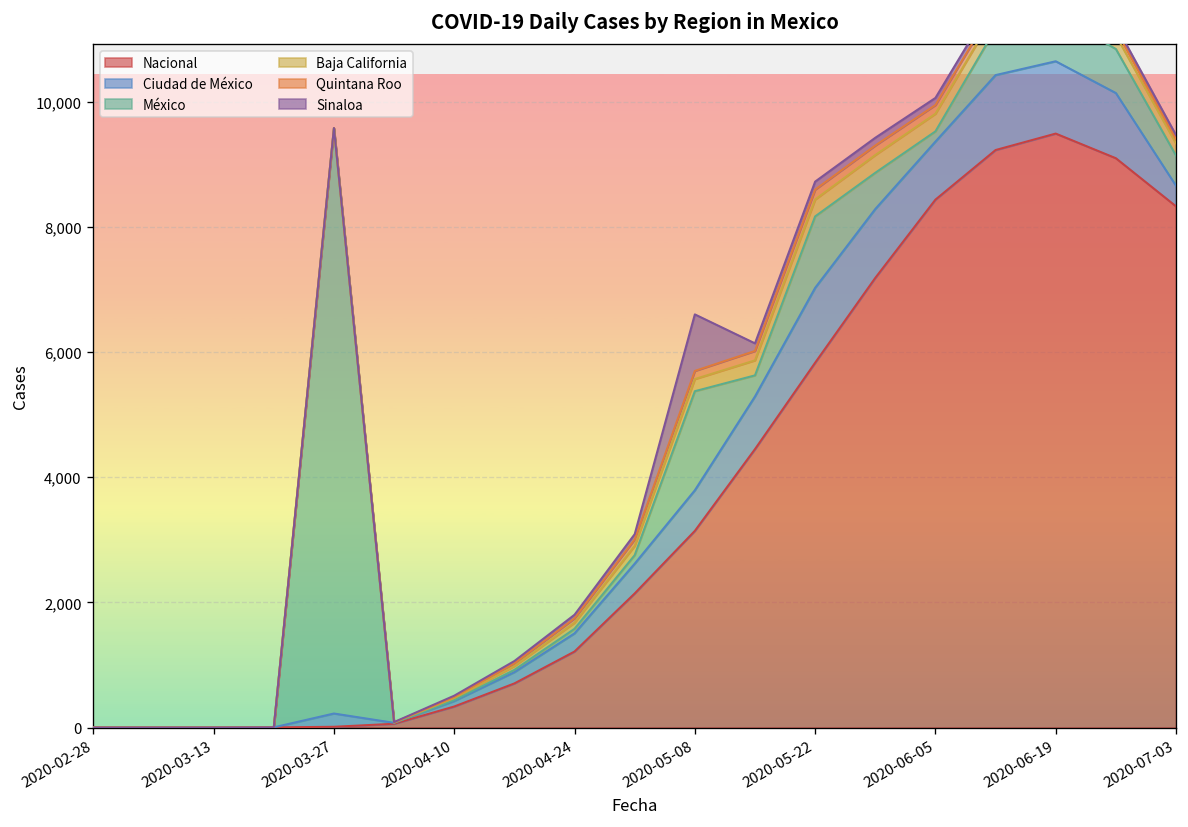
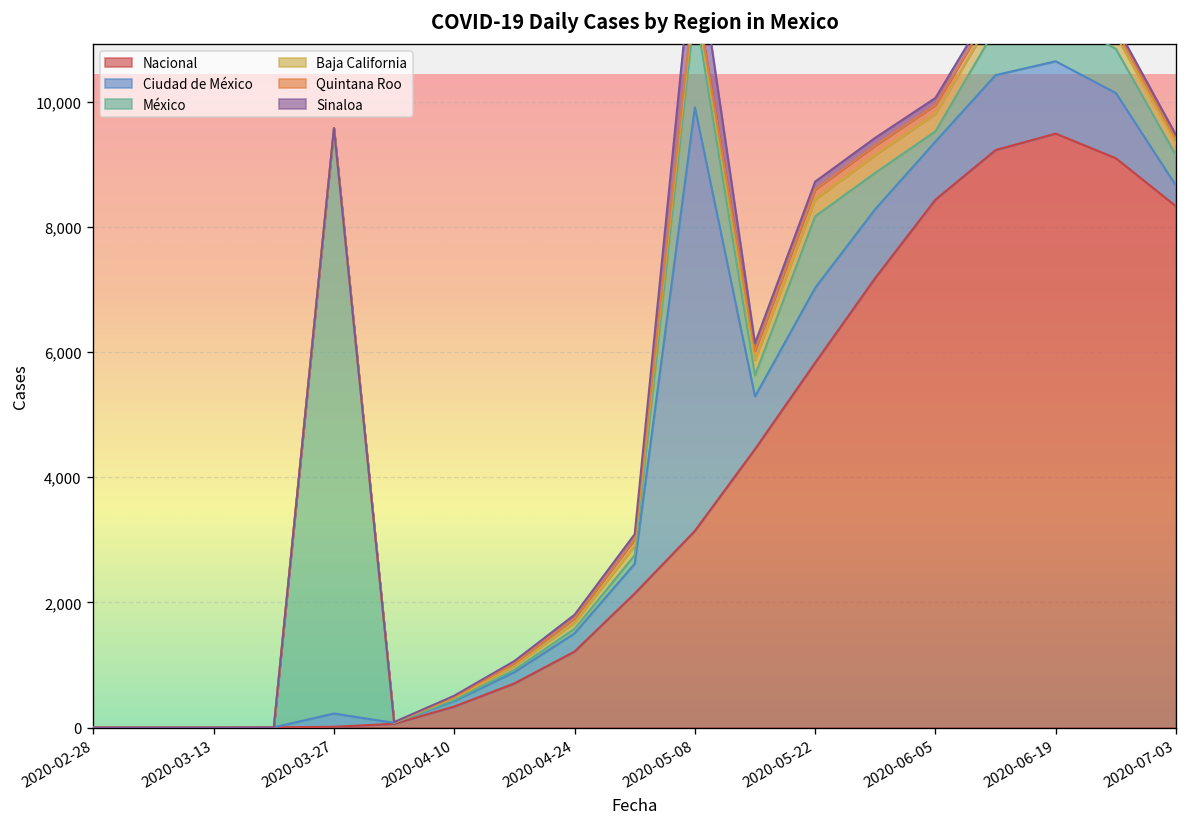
Ciudad de México, 2020-05-08: 600 -> 6,800
